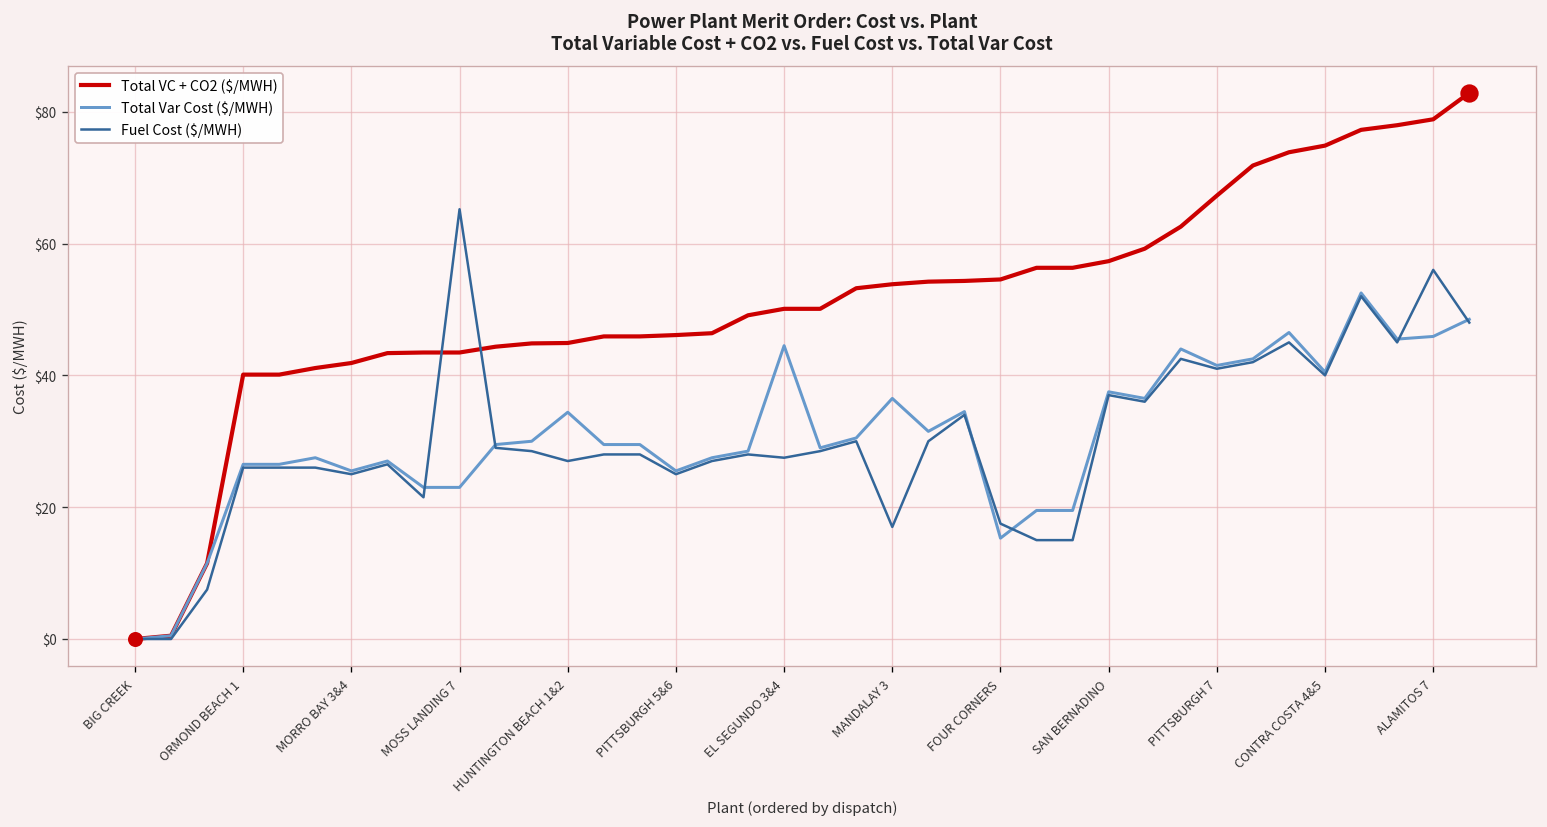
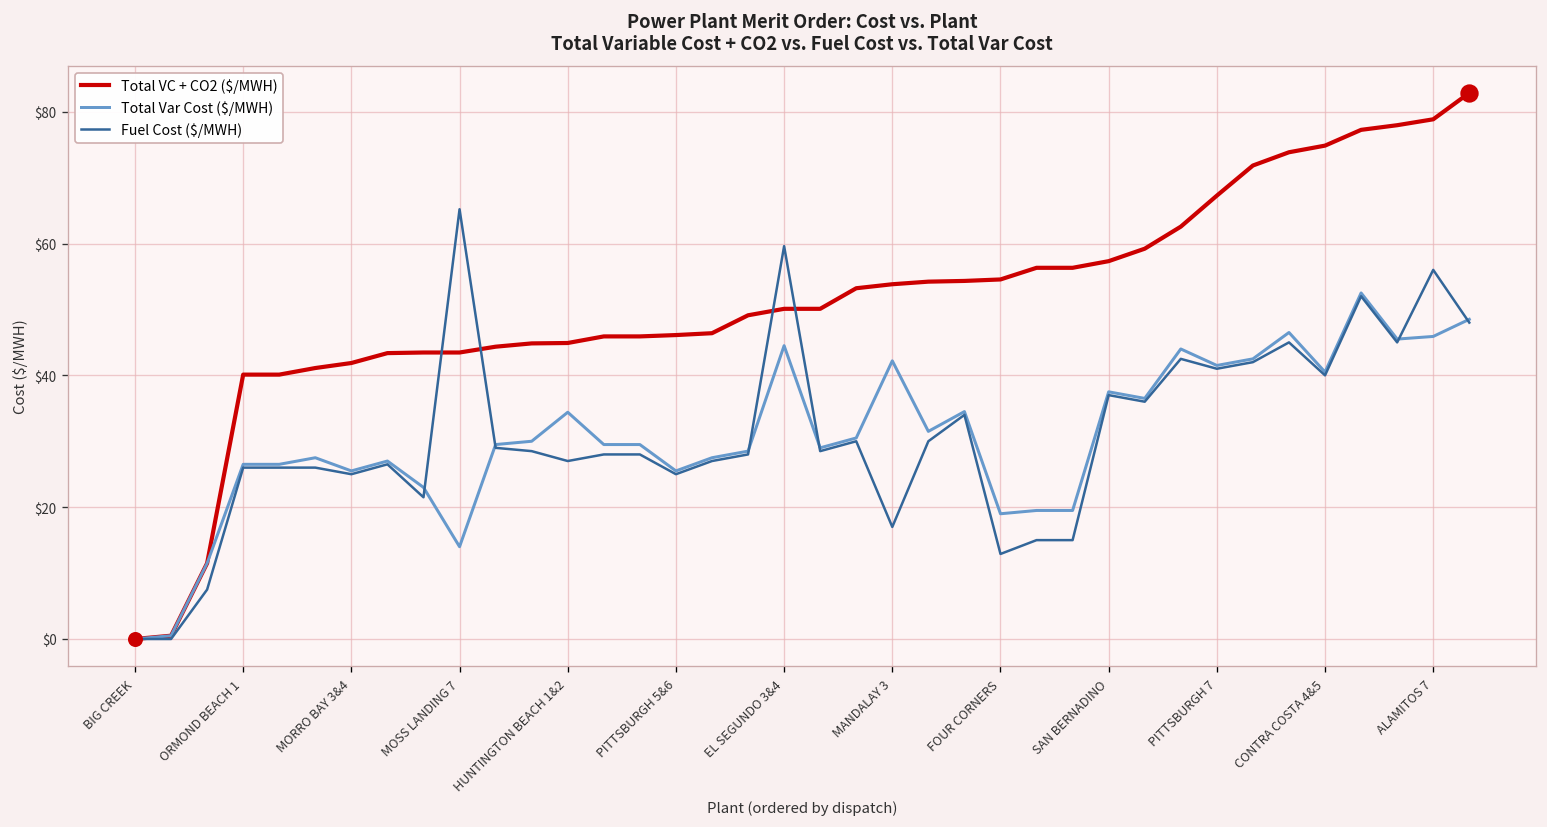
Total Var Cost ($/MWH), MOSS LANDING 7: $23 -> $14
Fuel Cost ($/MWH), EL SEGUNDO 3&4: $28 -> $60
Total Var Cost ($/MWH), MANDALAY 3: $37 -> $42
Total Var Cost ($/MWH), FOUR CORNERS: $15 -> $19
Fuel Cost ($/MWH), FOUR CORNERS: $18 -> $13
